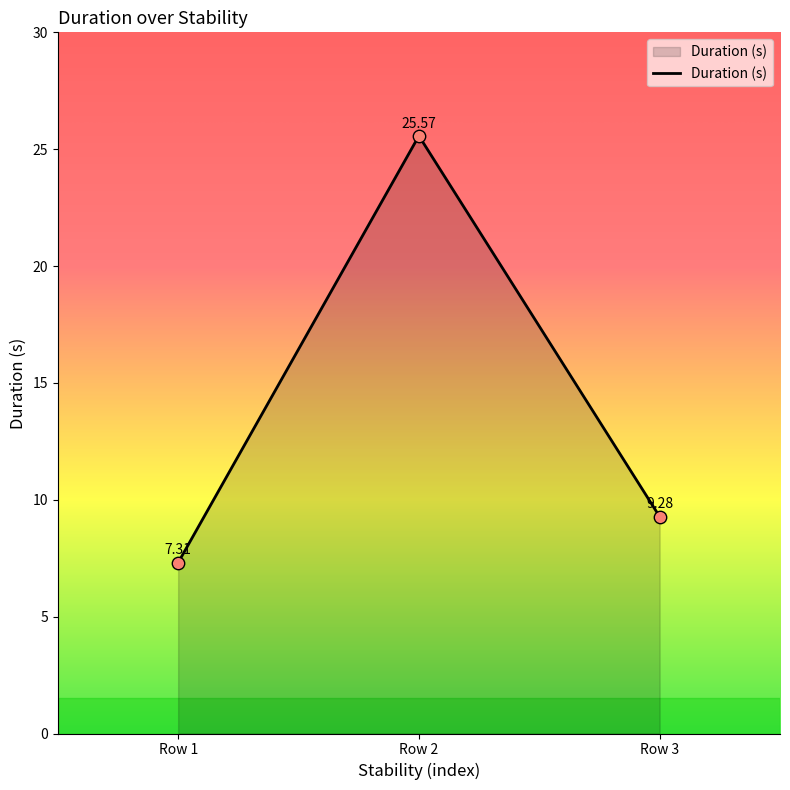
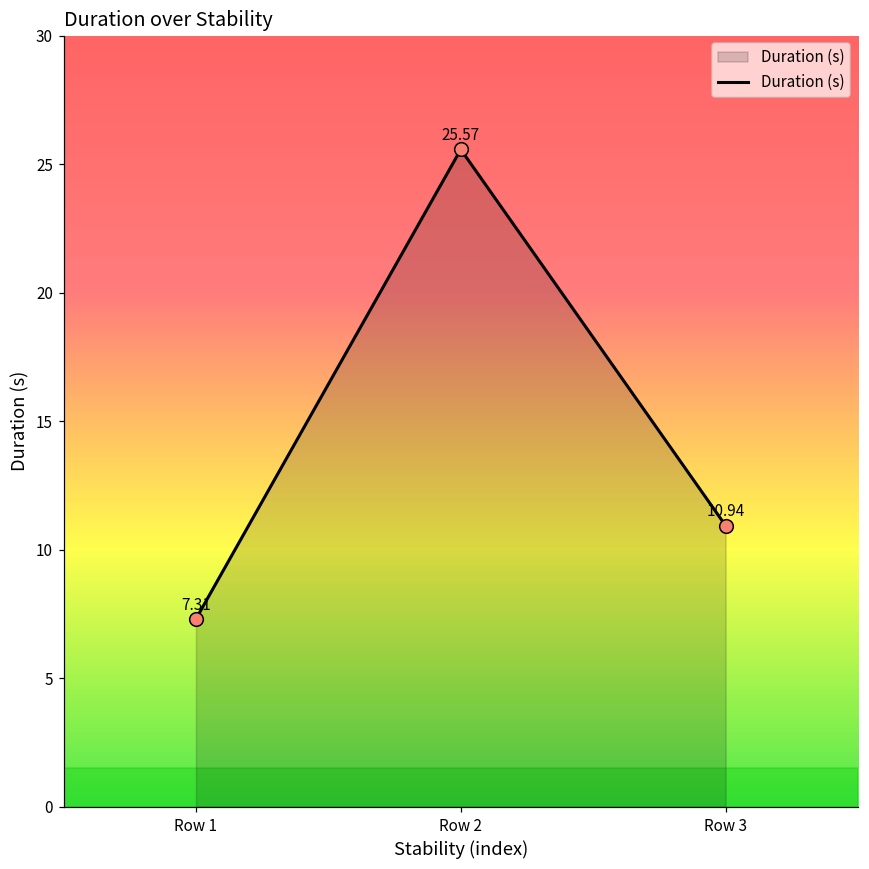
Row 3: 9.28 -> 10.94
